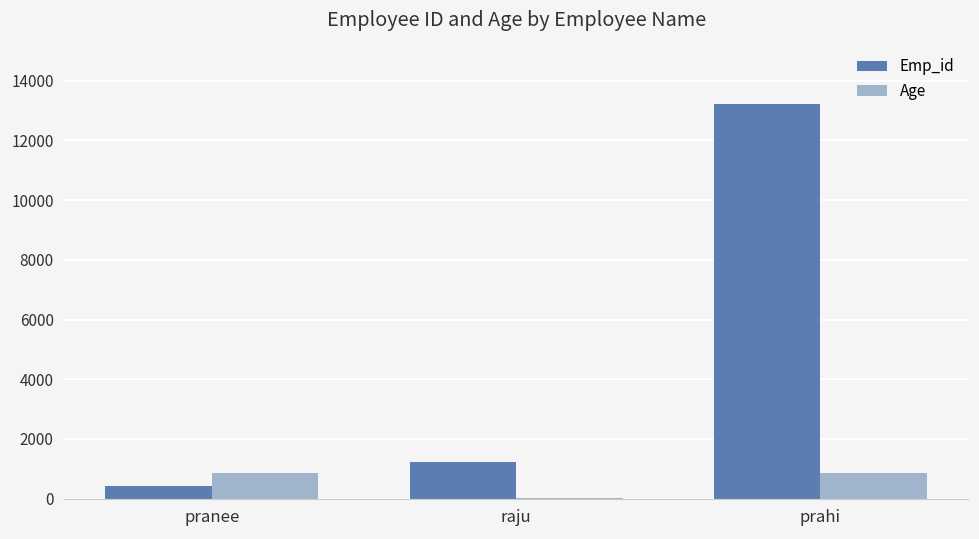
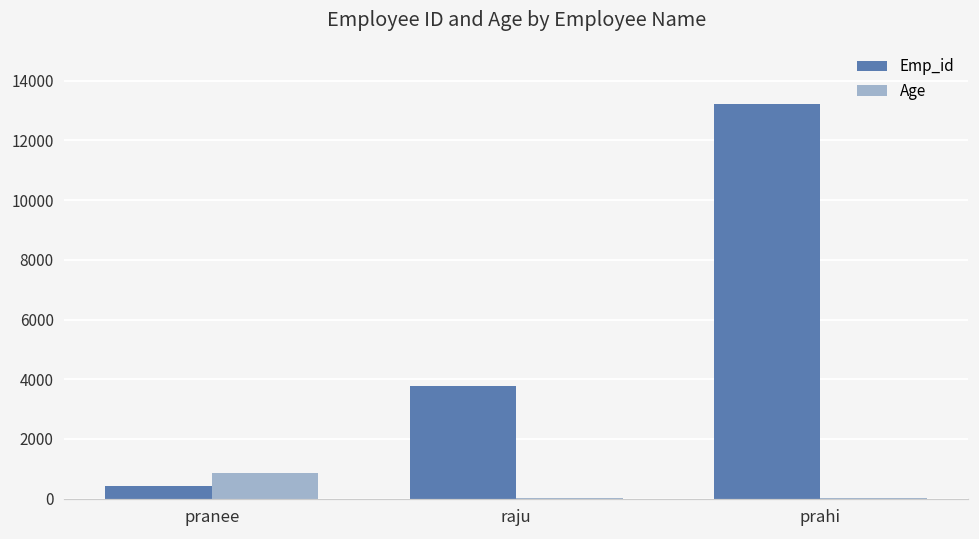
Emp_id, raju: 1200 -> 3800
Age, prahi: 900 -> 0
